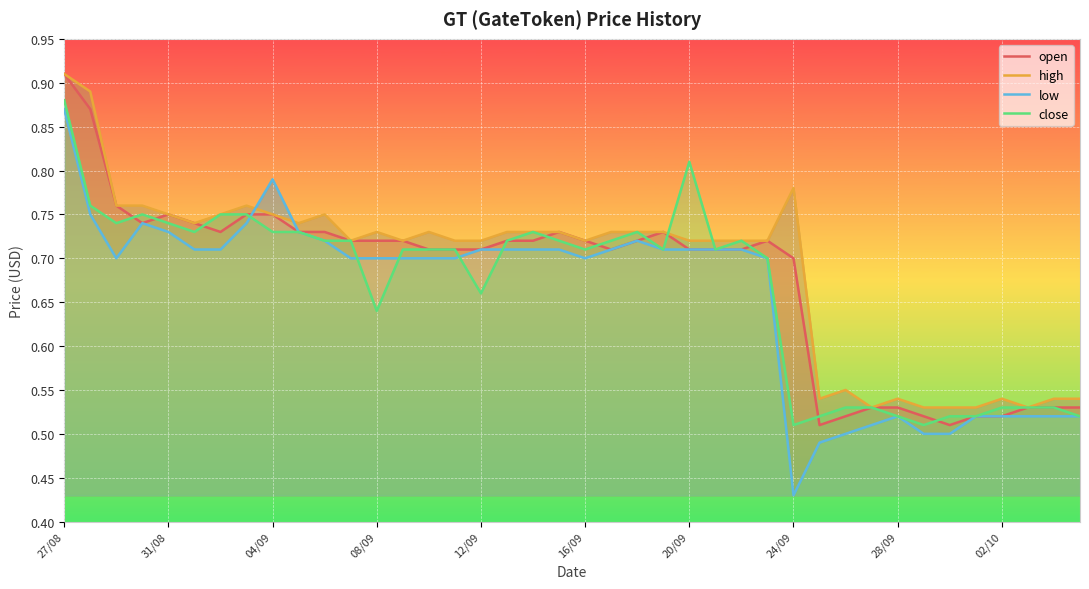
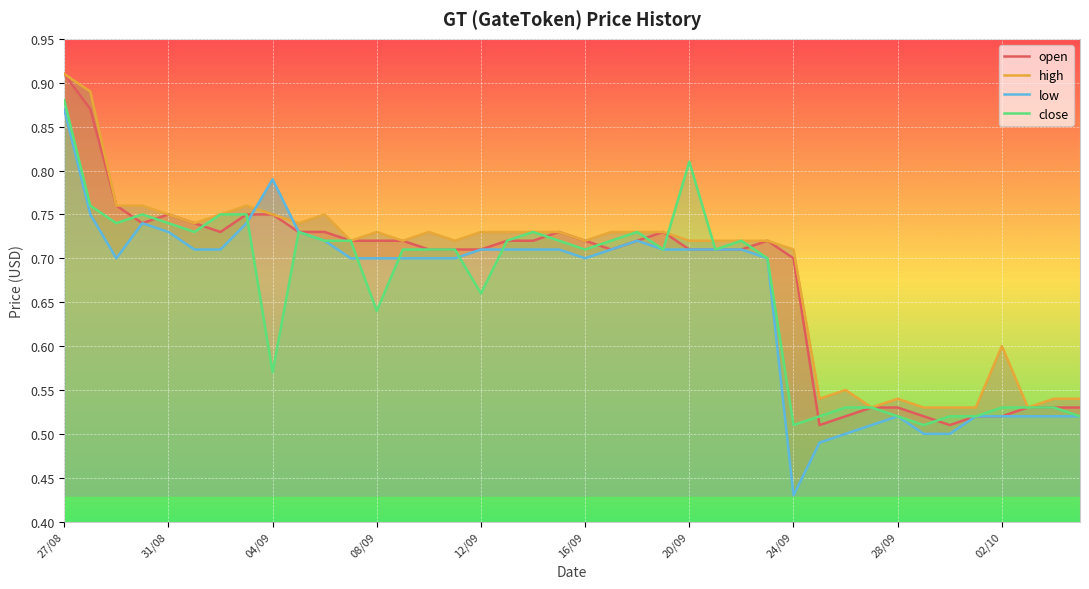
close, 04/09: 0.73 -> 0.57
high, 12/09: 0.72 -> 0.73
high, 24/09: 0.78 -> 0.71
high, 02/10: 0.54 -> 0.60
